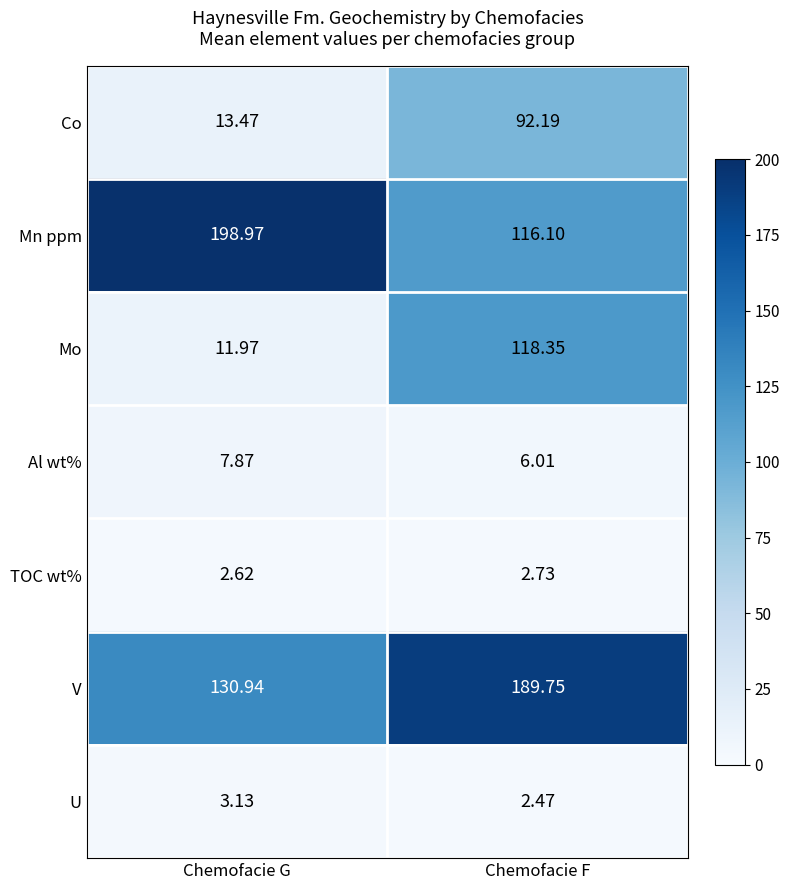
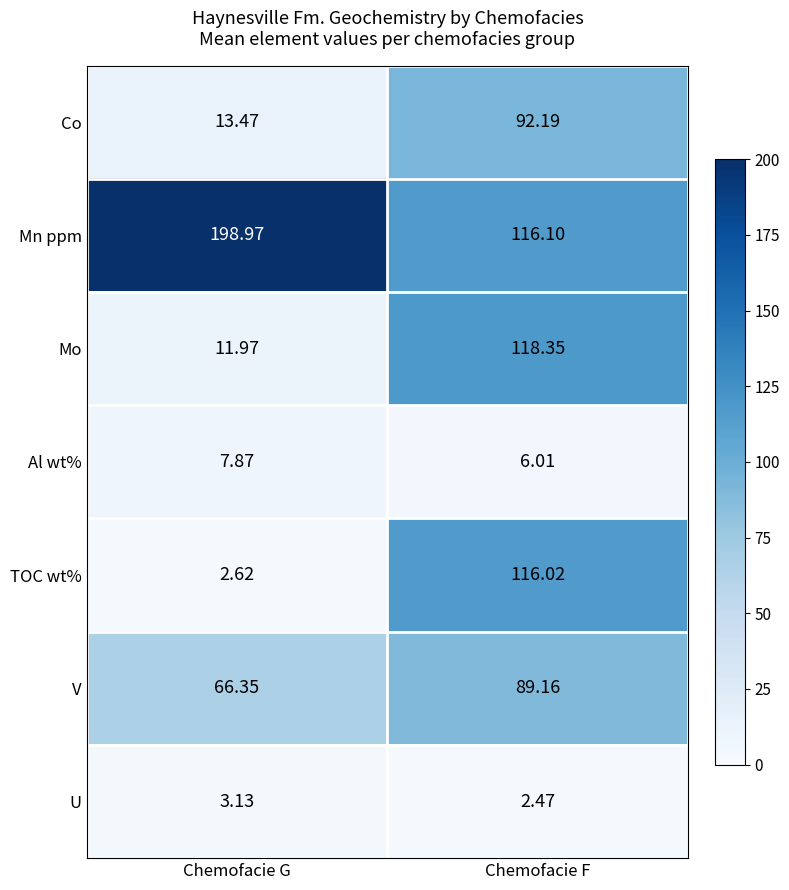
TOC wt%, Chemofacie F: 2.73 -> 116.02
V, Chemofacie G: 130.94 -> 66.35
V, Chemofacie F: 189.75 -> 89.16
